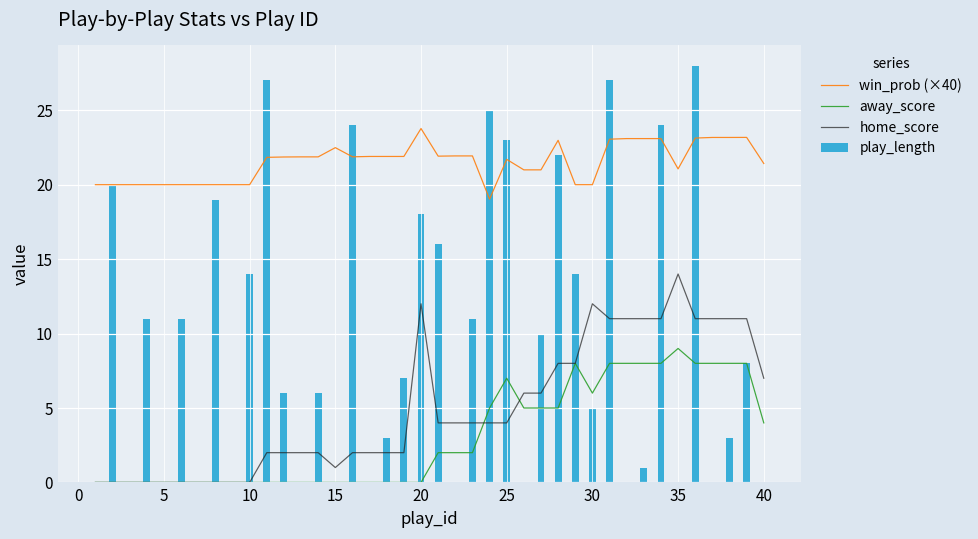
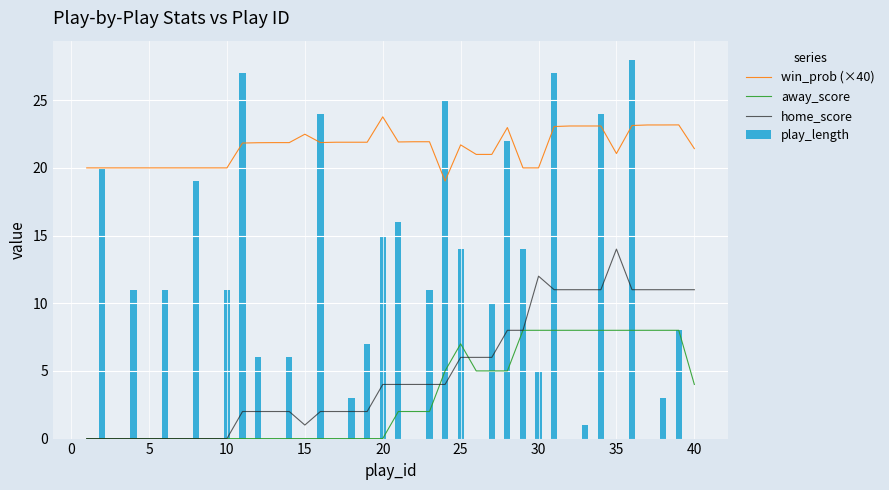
play_length, 10: 14 -> 11
home_score, 20: 12 -> 4
play_length, 20: 18 -> 15
play_length, 25: 23 -> 14
home_score, 25: 4 -> 6
away_score, 30: 6 -> 8
away_score, 35: 9 -> 8
home_score, 40: 7 -> 11
